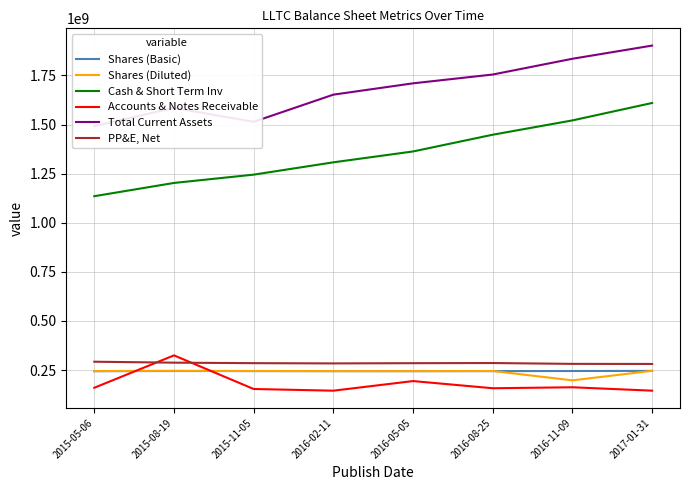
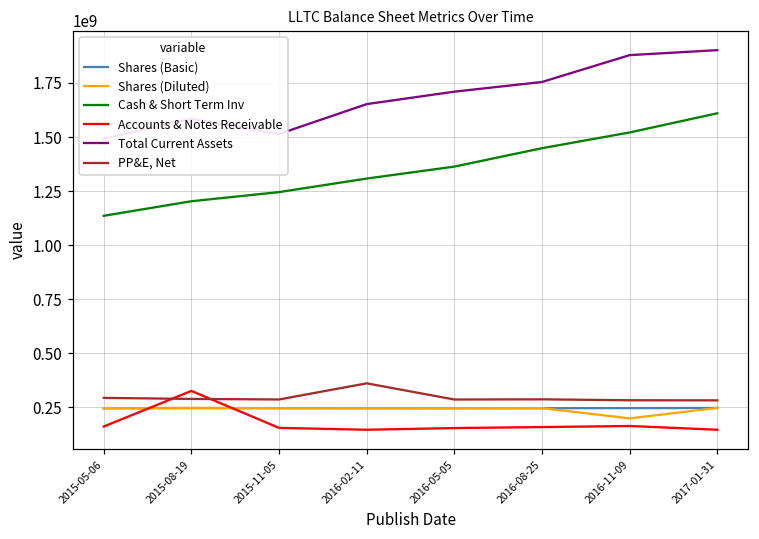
PP&E, Net, 2016-02-11: 280000000 -> 360000000
Accounts & Notes Receivable, 2016-05-05: 190000000 -> 150000000
Total Current Assets, 2016-11-09: 1830000000 -> 1880000000
